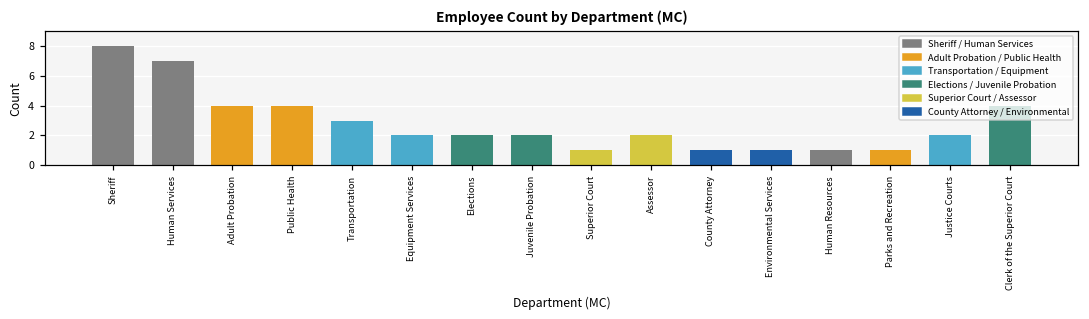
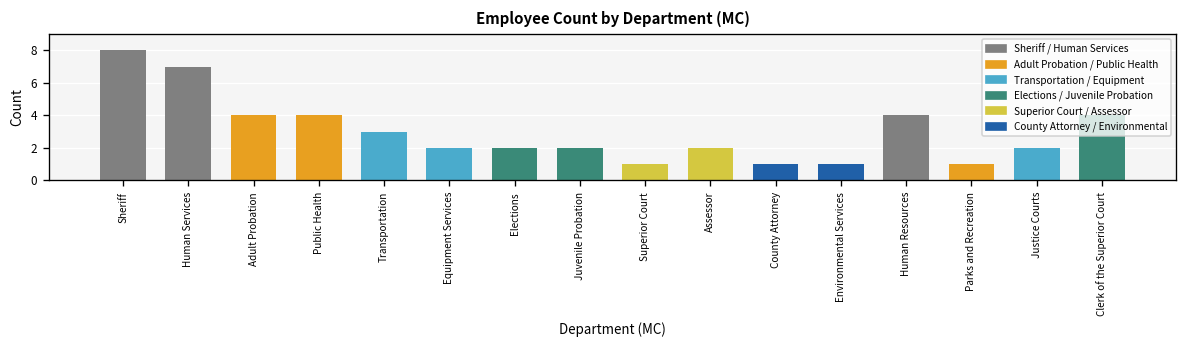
Human Resources: 1 -> 4
